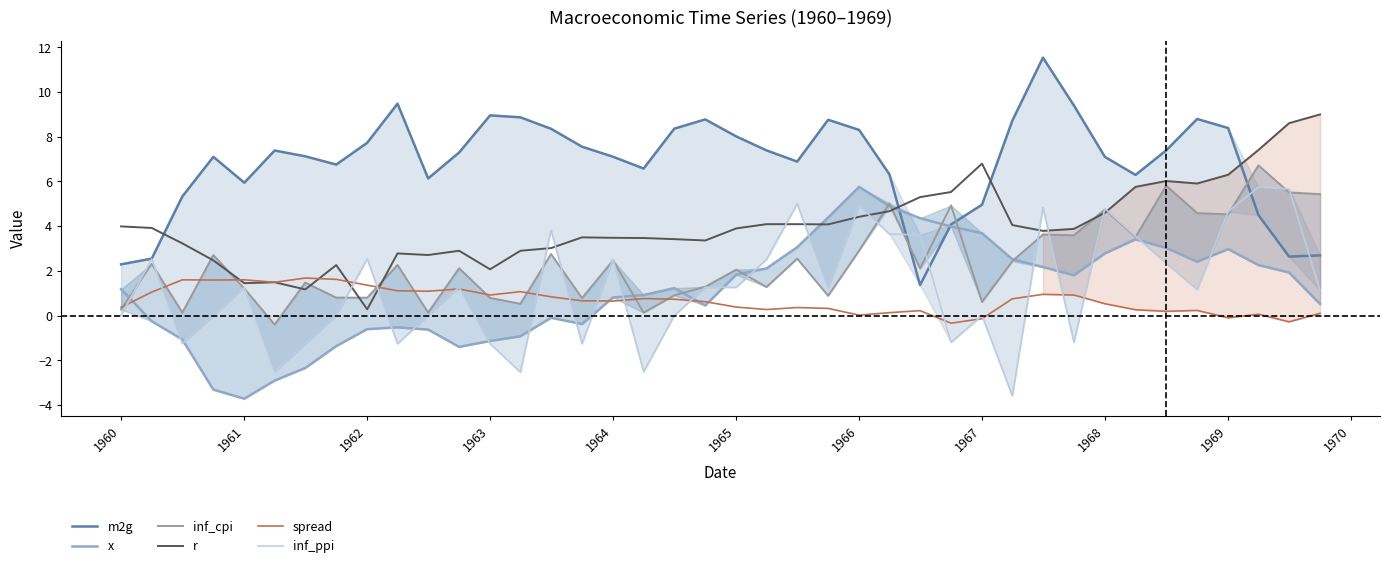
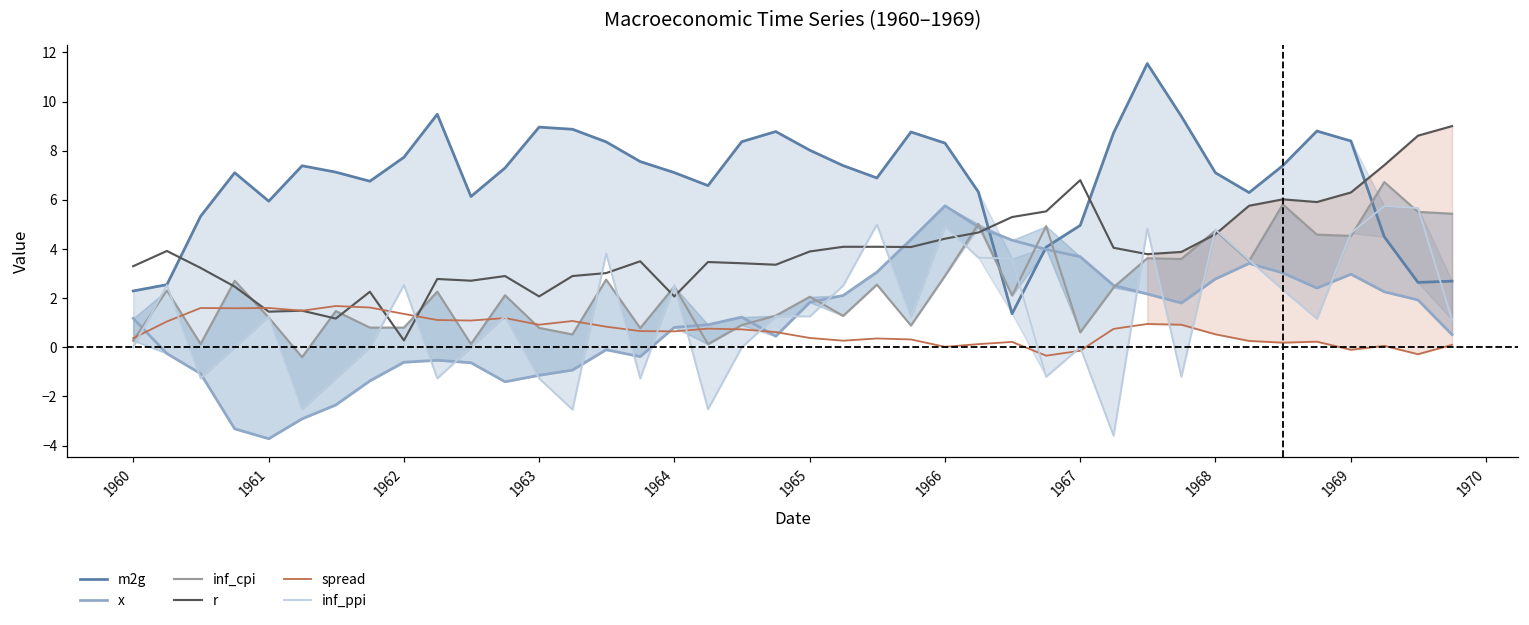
r, 1960: 4.0 -> 3.3
r, 1964: 3.5 -> 2.1
